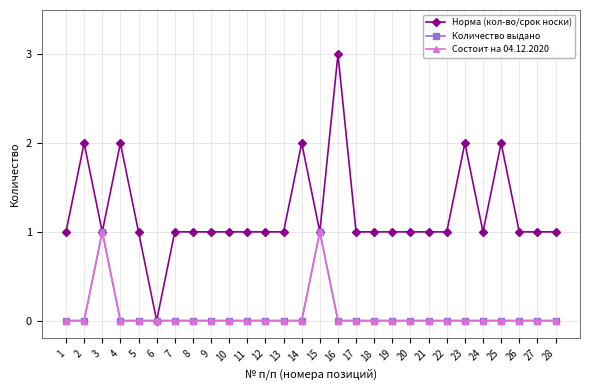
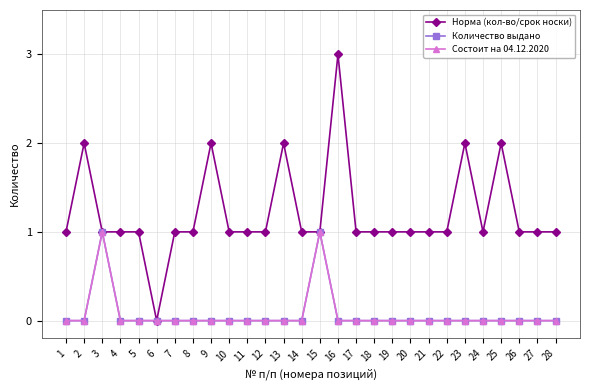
Норма (кол-во/срок носки), 4: 2 -> 1
Норма (кол-во/срок носки), 9: 1 -> 2
Норма (кол-во/срок носки), 13: 1 -> 2
Норма (кол-во/срок носки), 14: 2 -> 1
